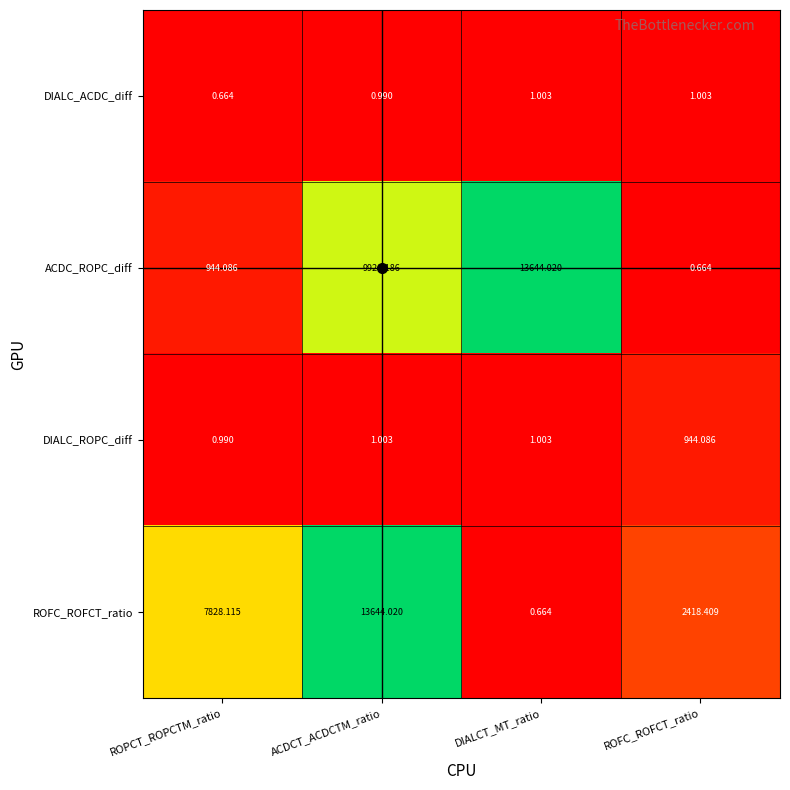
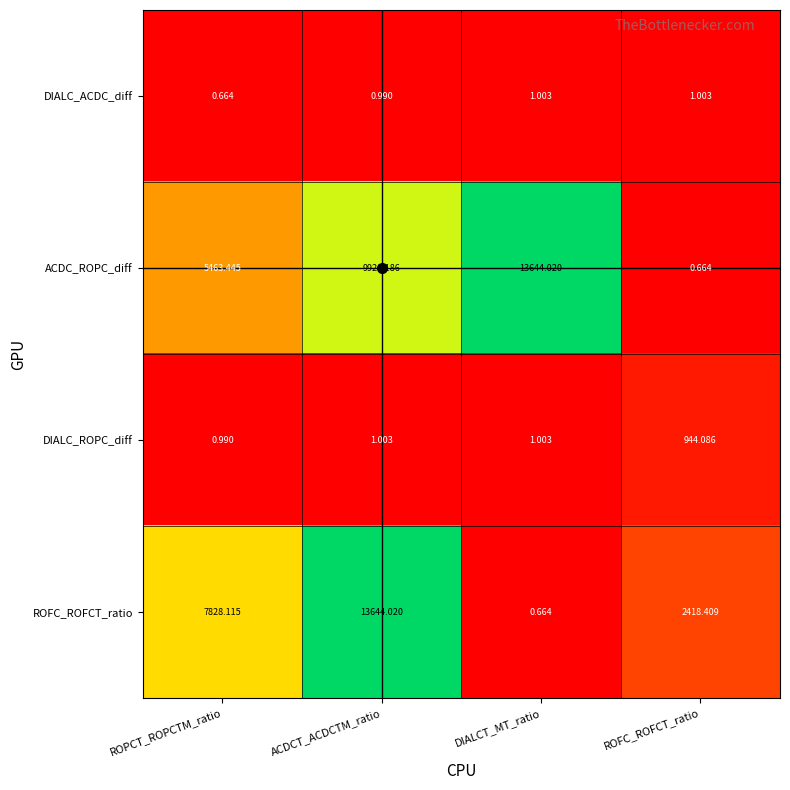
ACDC_ROPC_diff, ROPCT_ROPCTM_ratio: 944.086 -> 5463.445
